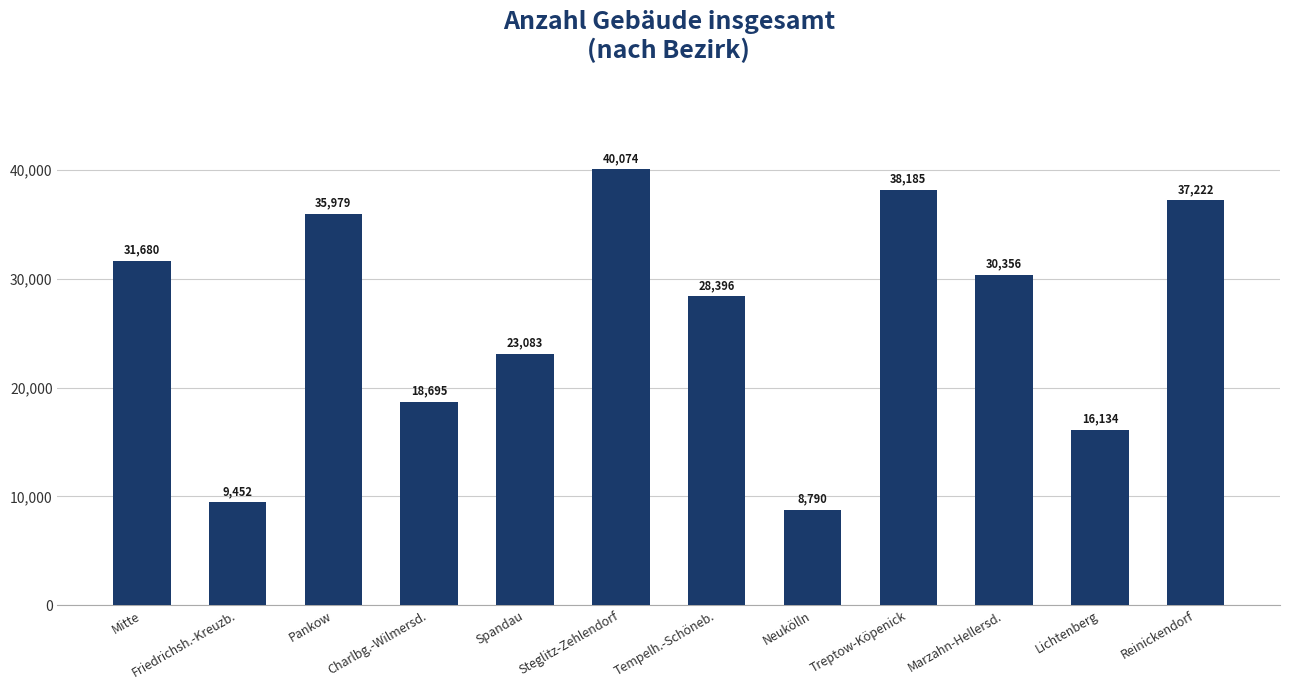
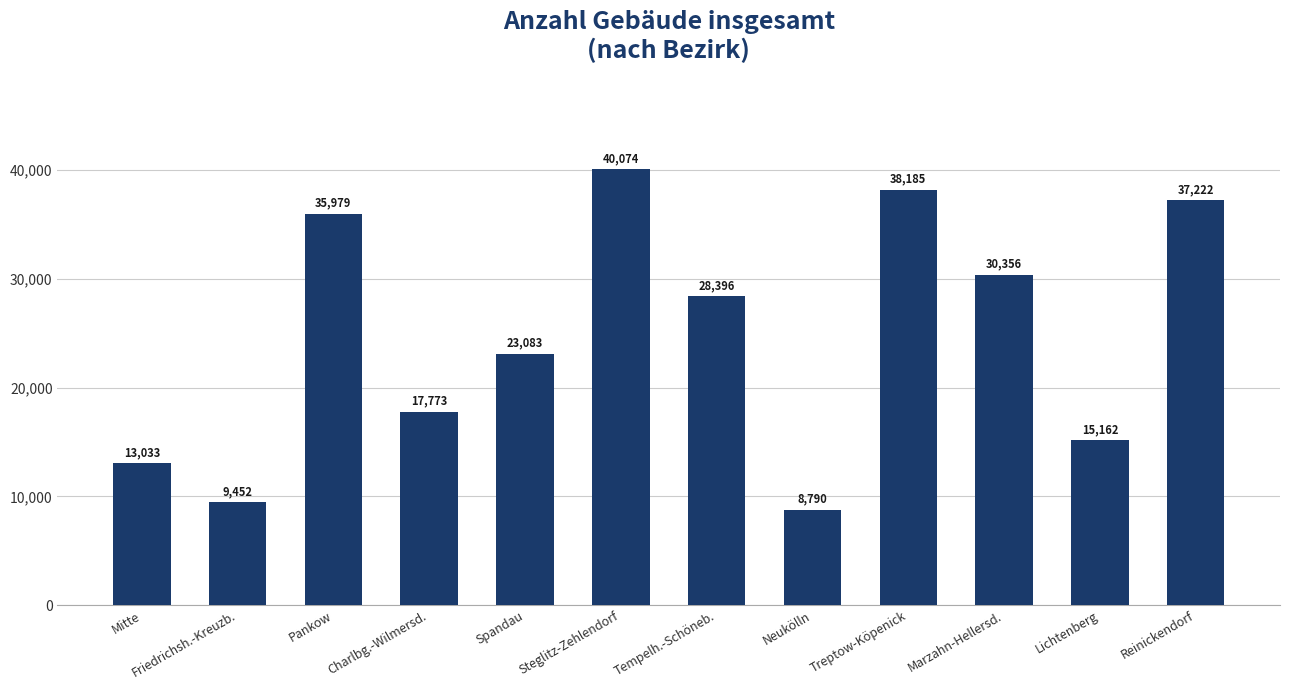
Mitte: 31,680 -> 13,033
Charlbg.-Wilmersd.: 18,695 -> 17,773
Lichtenberg: 16,134 -> 15,162
